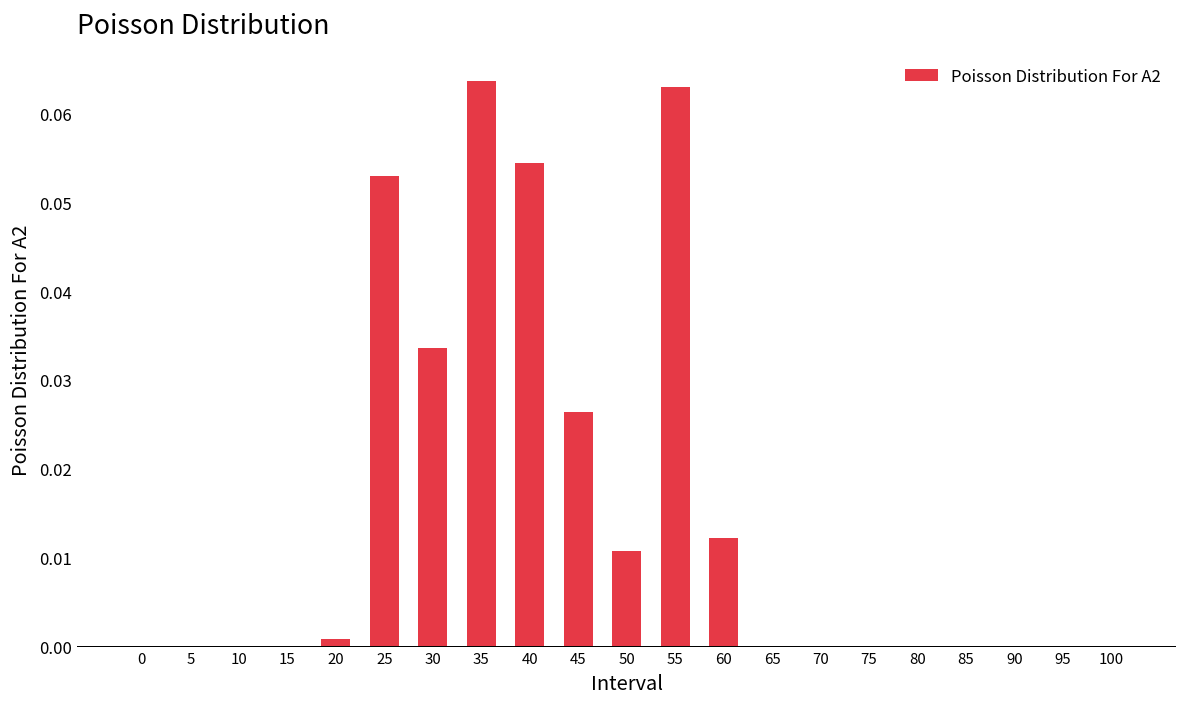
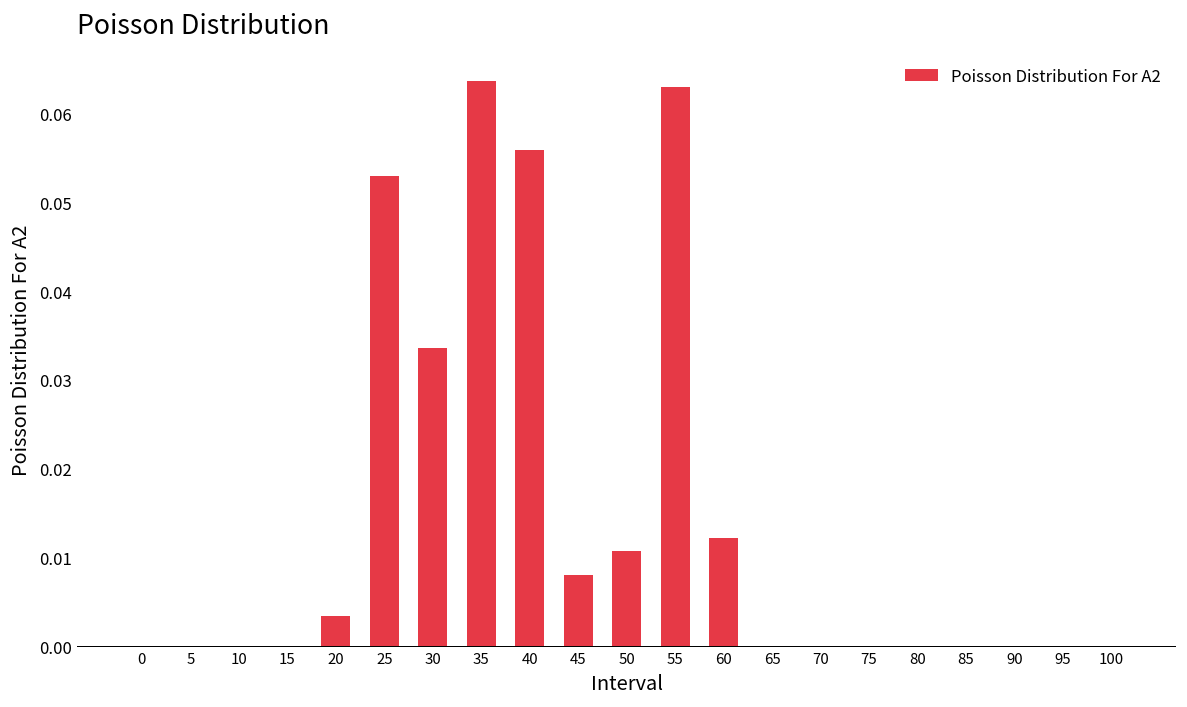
20: 0.001 -> 0.003
40: 0.054 -> 0.056
45: 0.026 -> 0.008
